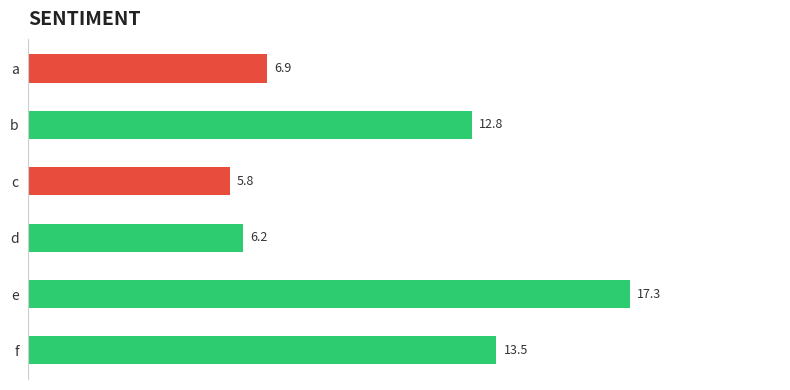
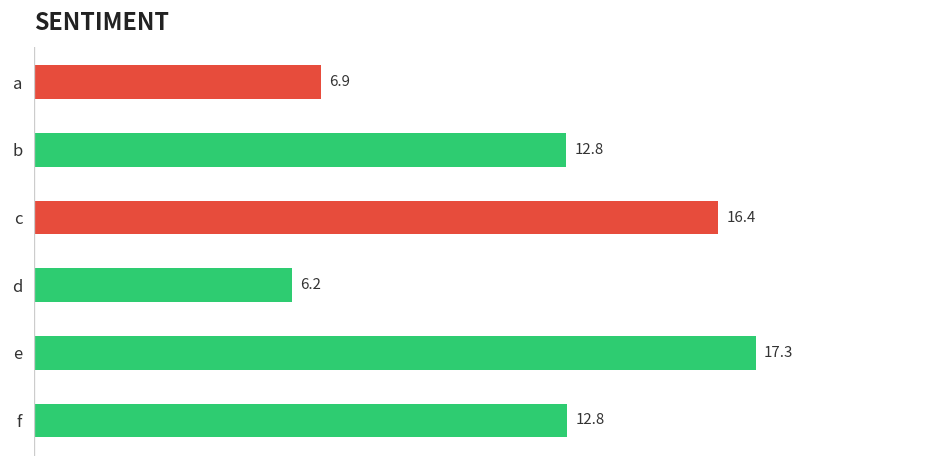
c: 5.8 -> 16.4
f: 13.5 -> 12.8
